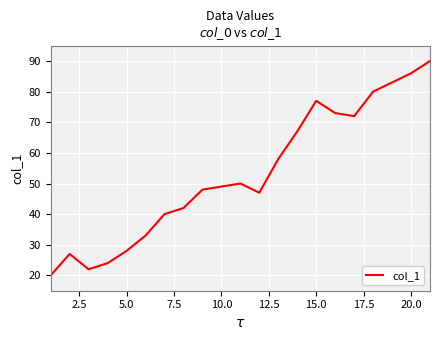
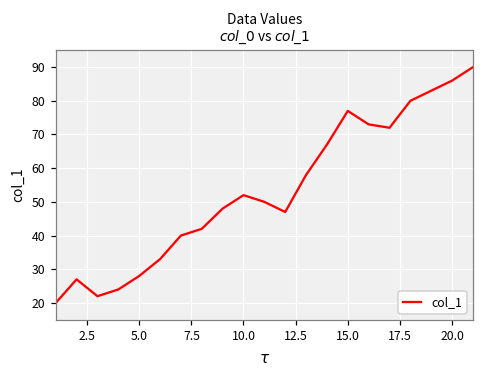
10.0: 49 -> 52
